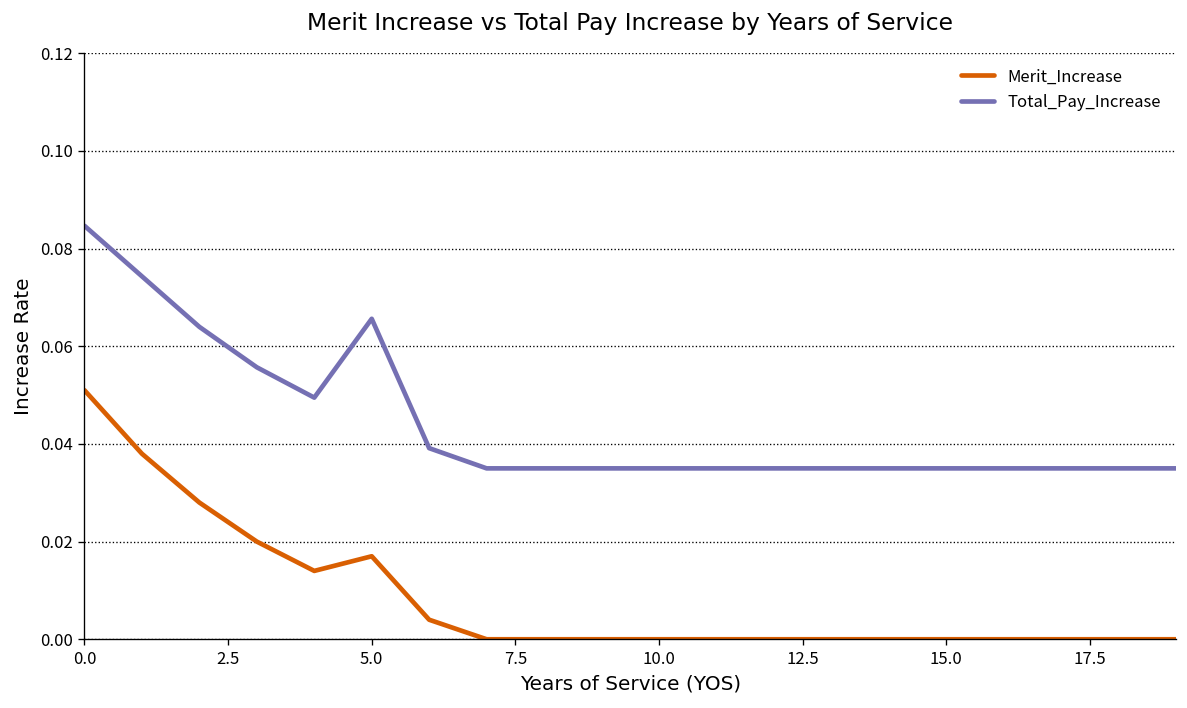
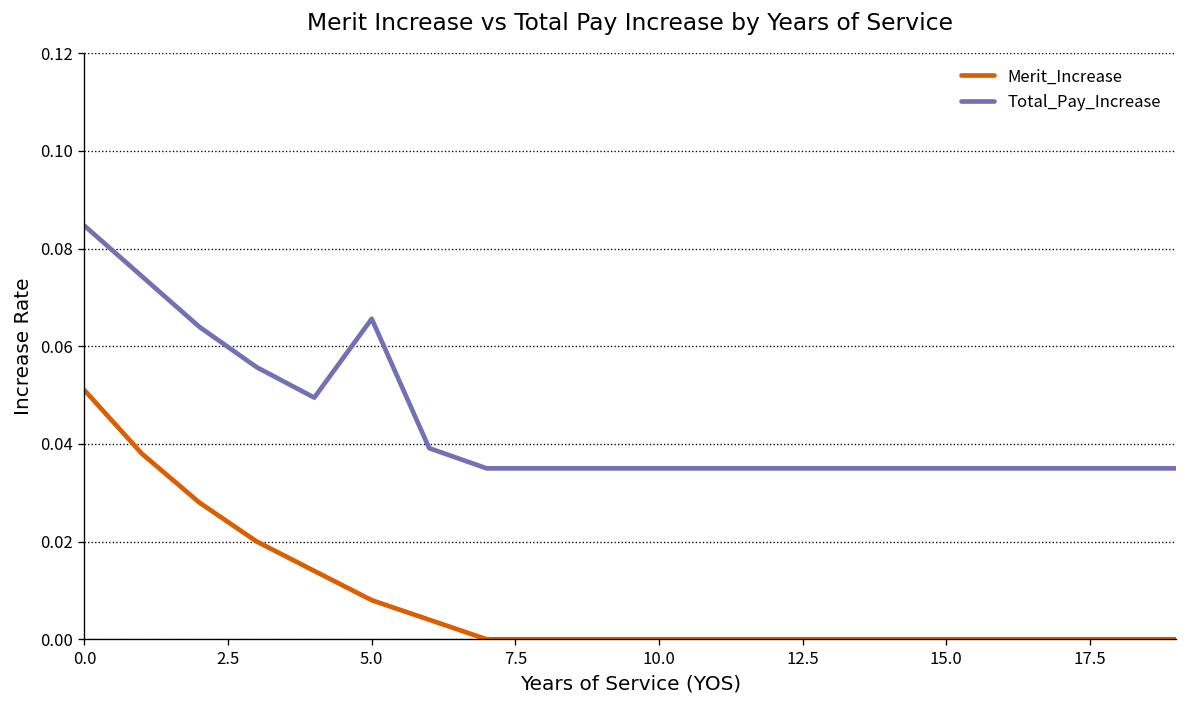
Merit_Increase, 5.0: 0.017 -> 0.008
